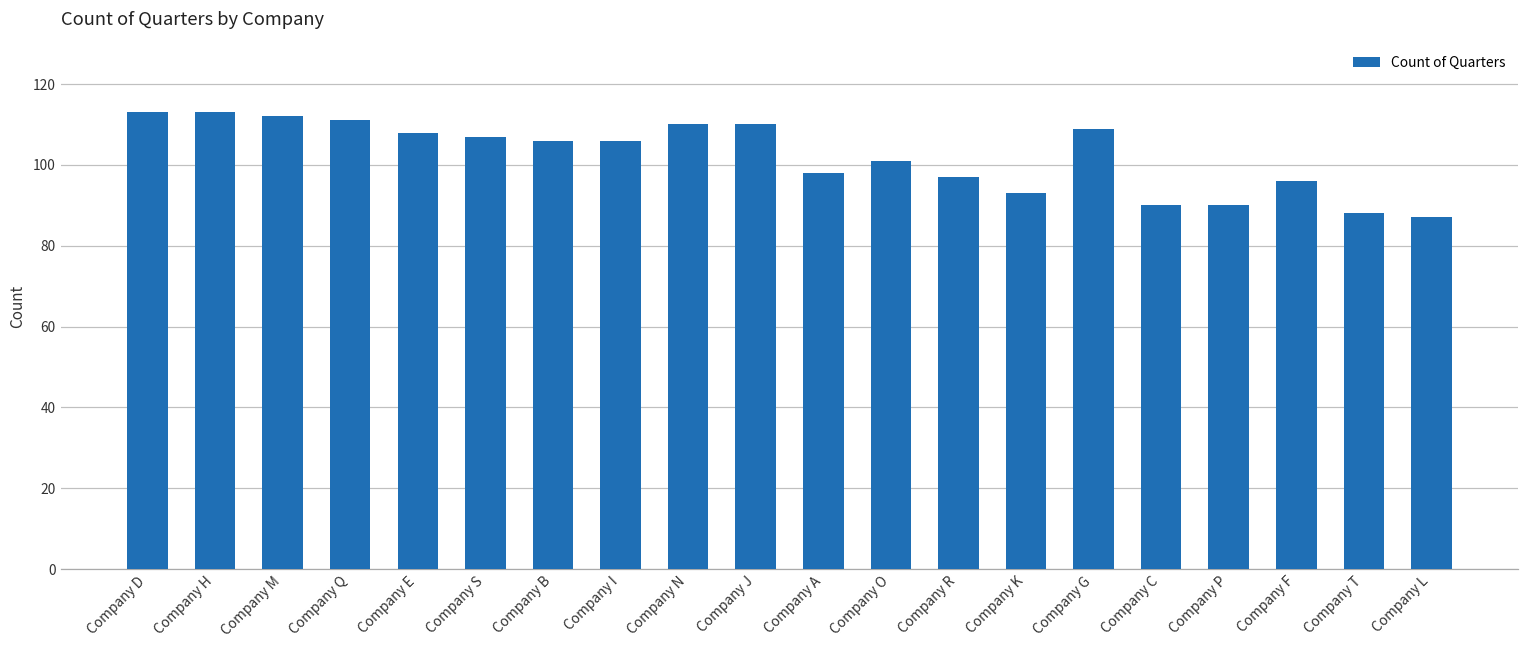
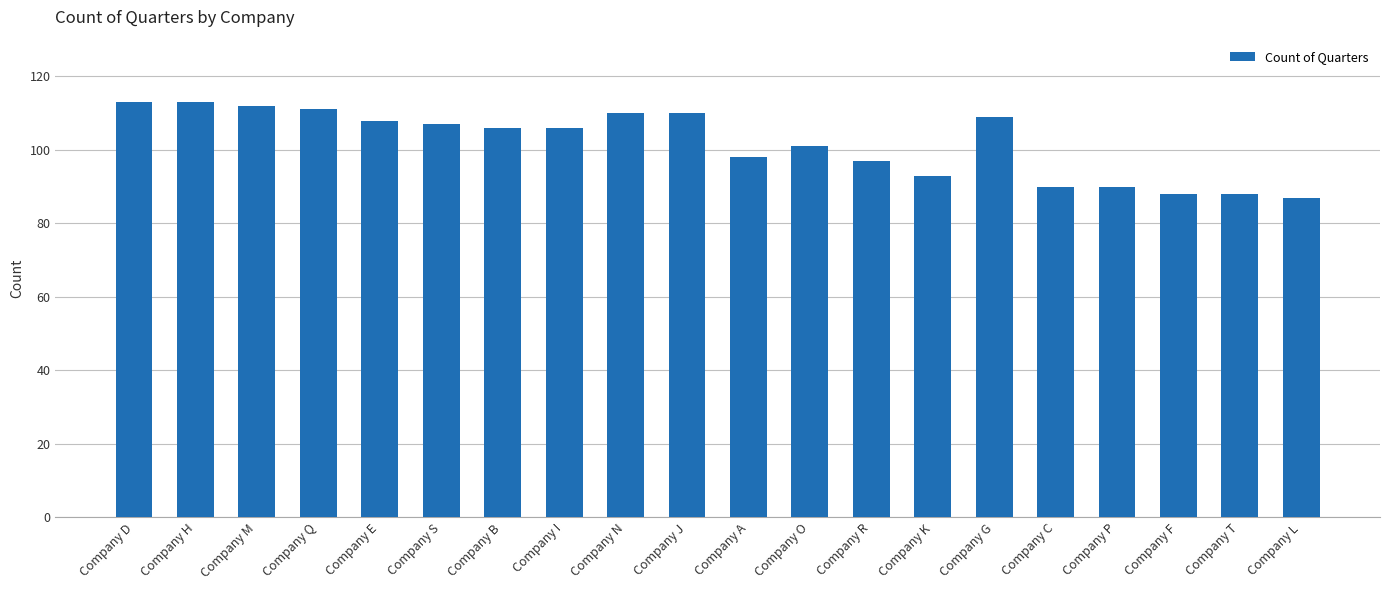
Company F: 96 -> 88
